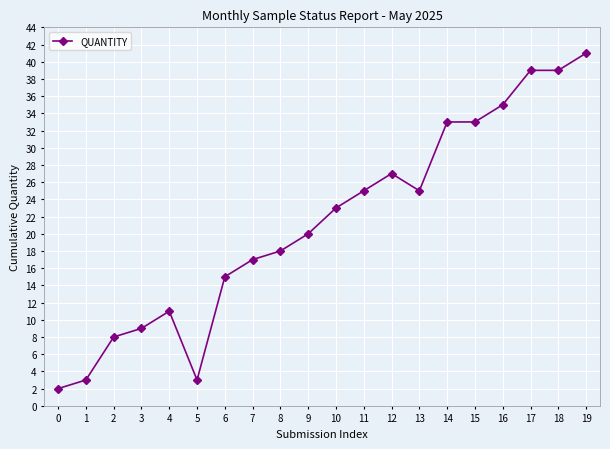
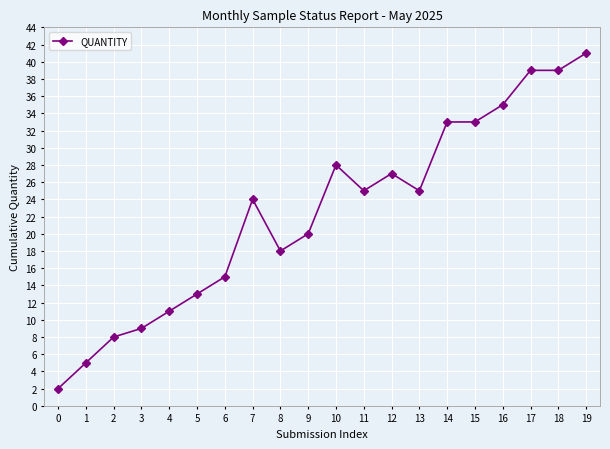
1: 3 -> 5
5: 3 -> 13
7: 17 -> 24
10: 23 -> 28
